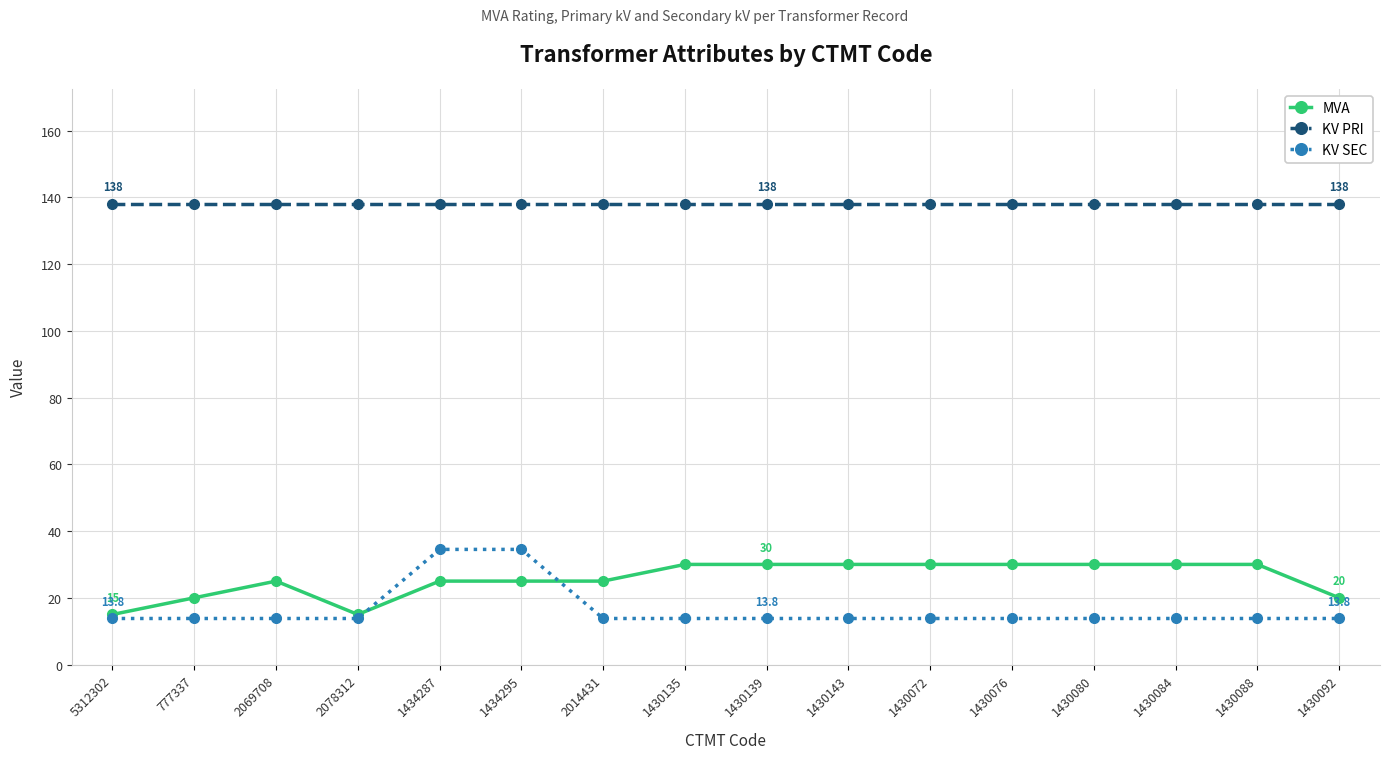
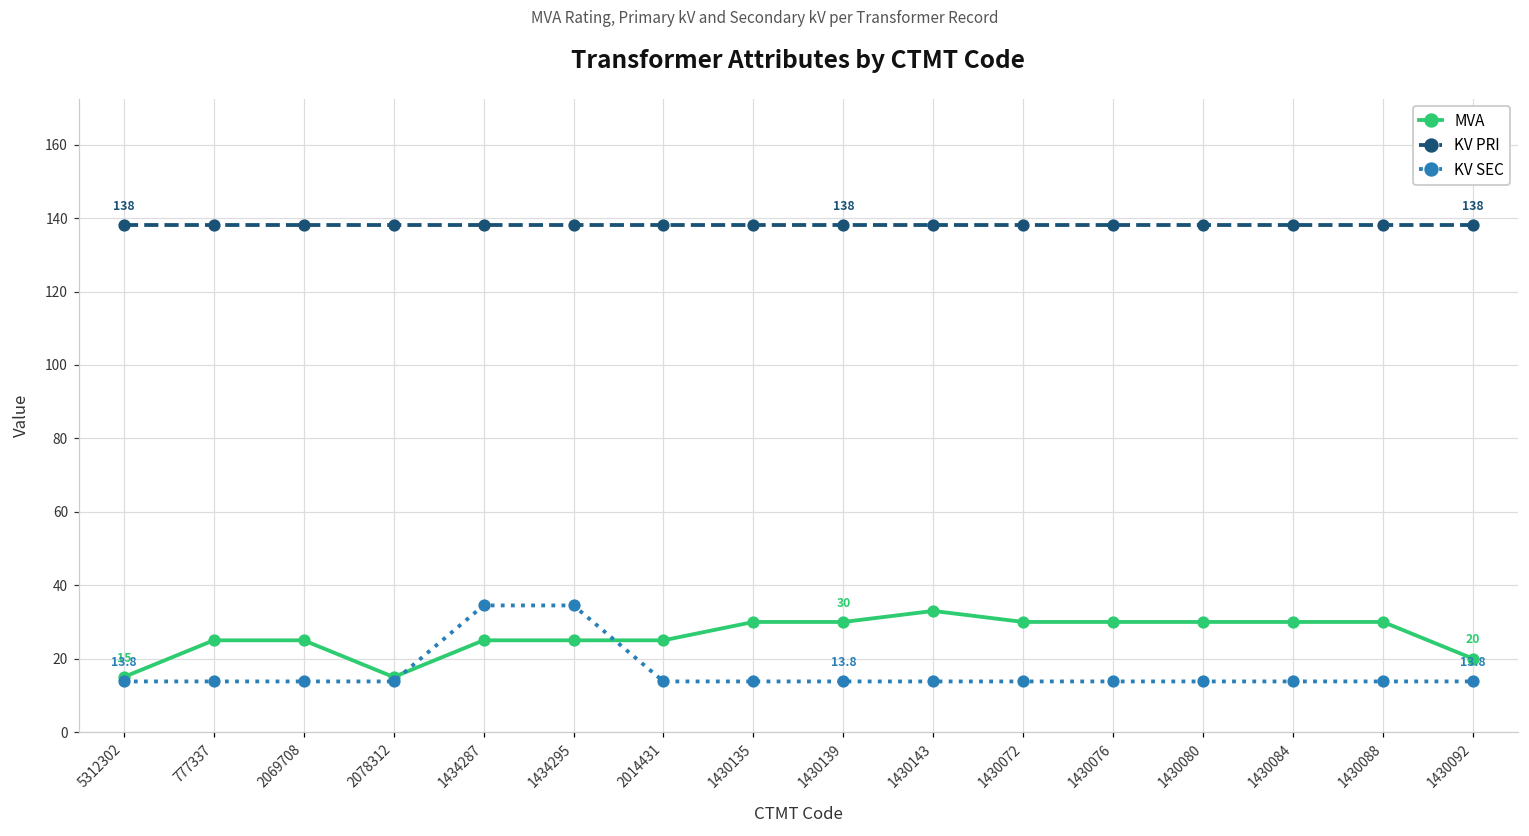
MVA, 777337: 20 -> 25
MVA, 1430143: 30 -> 33
